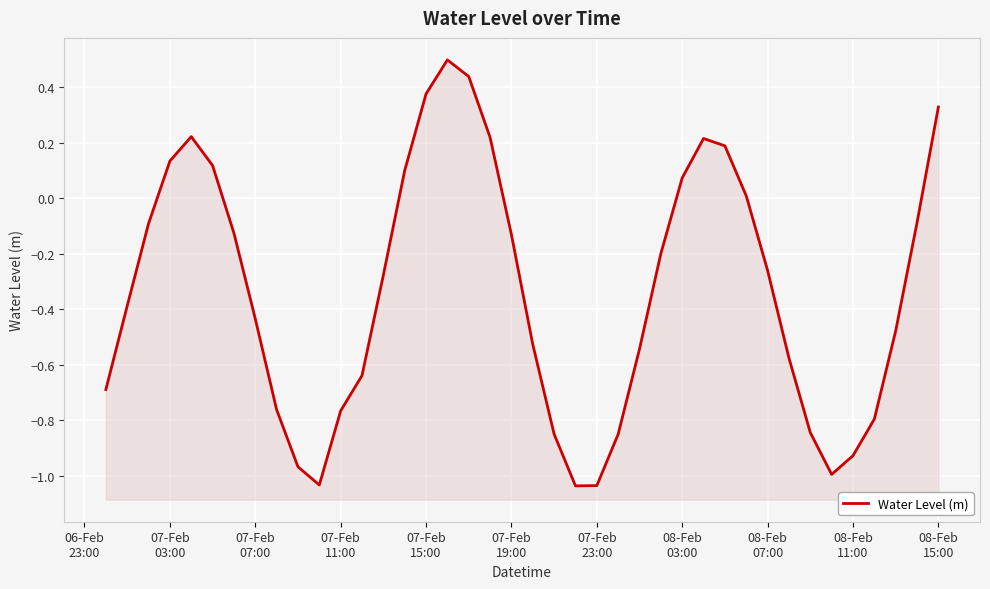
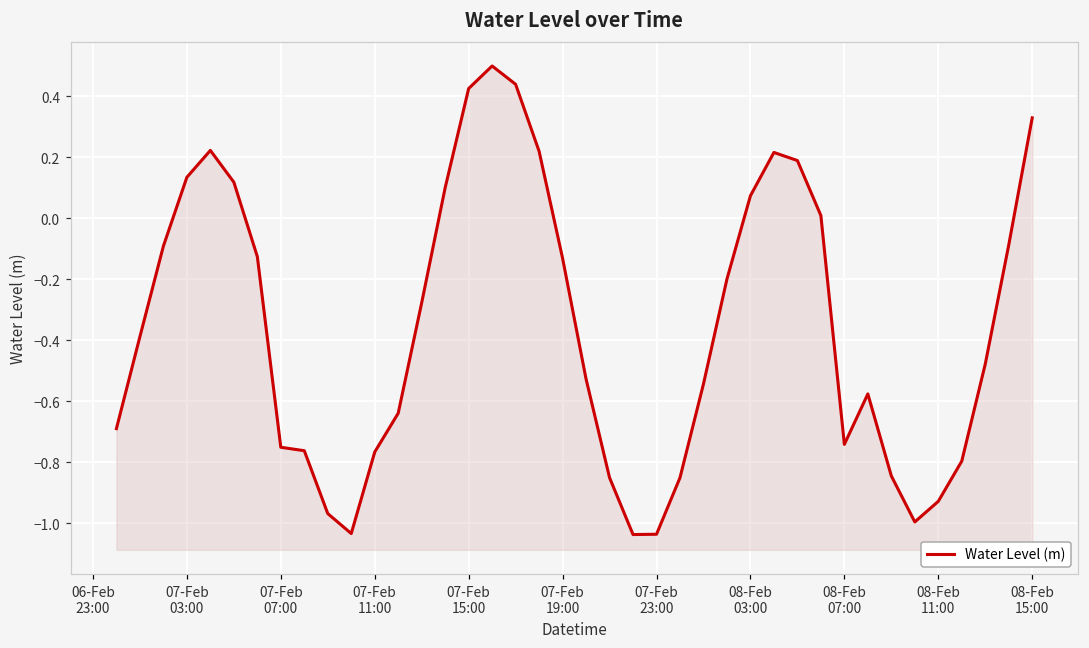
07-Feb 07:00: -0.43 -> -0.75
07-Feb 15:00: 0.38 -> 0.43
08-Feb 07:00: -0.26 -> -0.74
